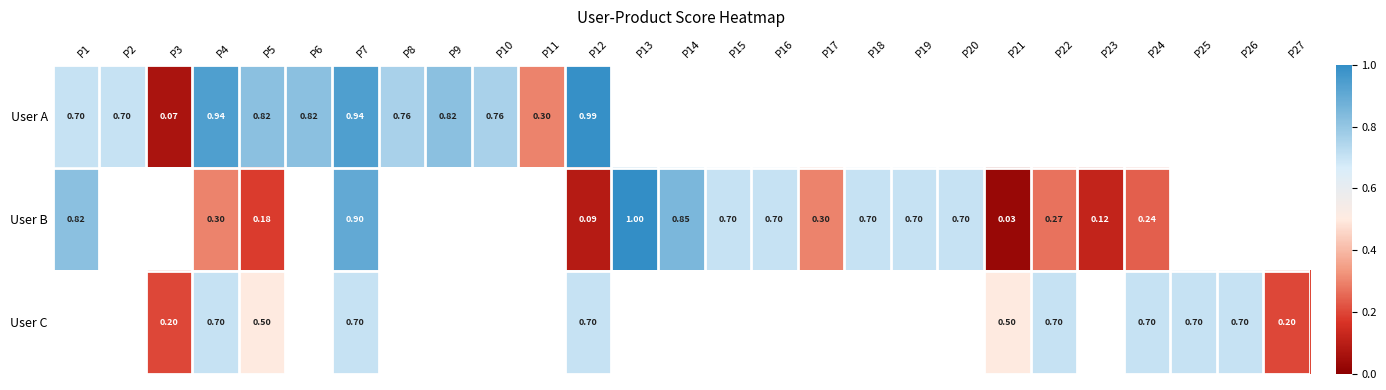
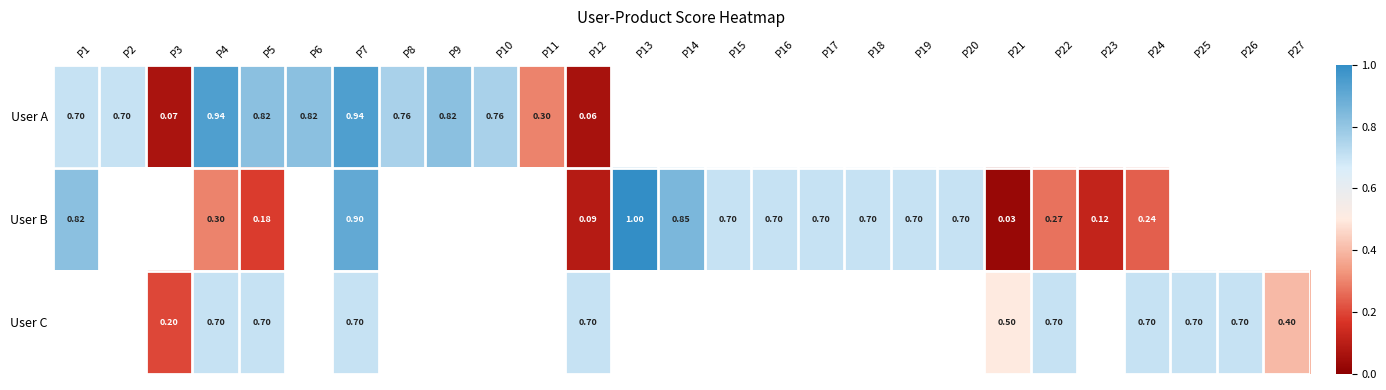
User A, P12: 0.99 -> 0.06
User B, P17: 0.30 -> 0.70
User C, P5: 0.50 -> 0.70
User C, P27: 0.20 -> 0.40
